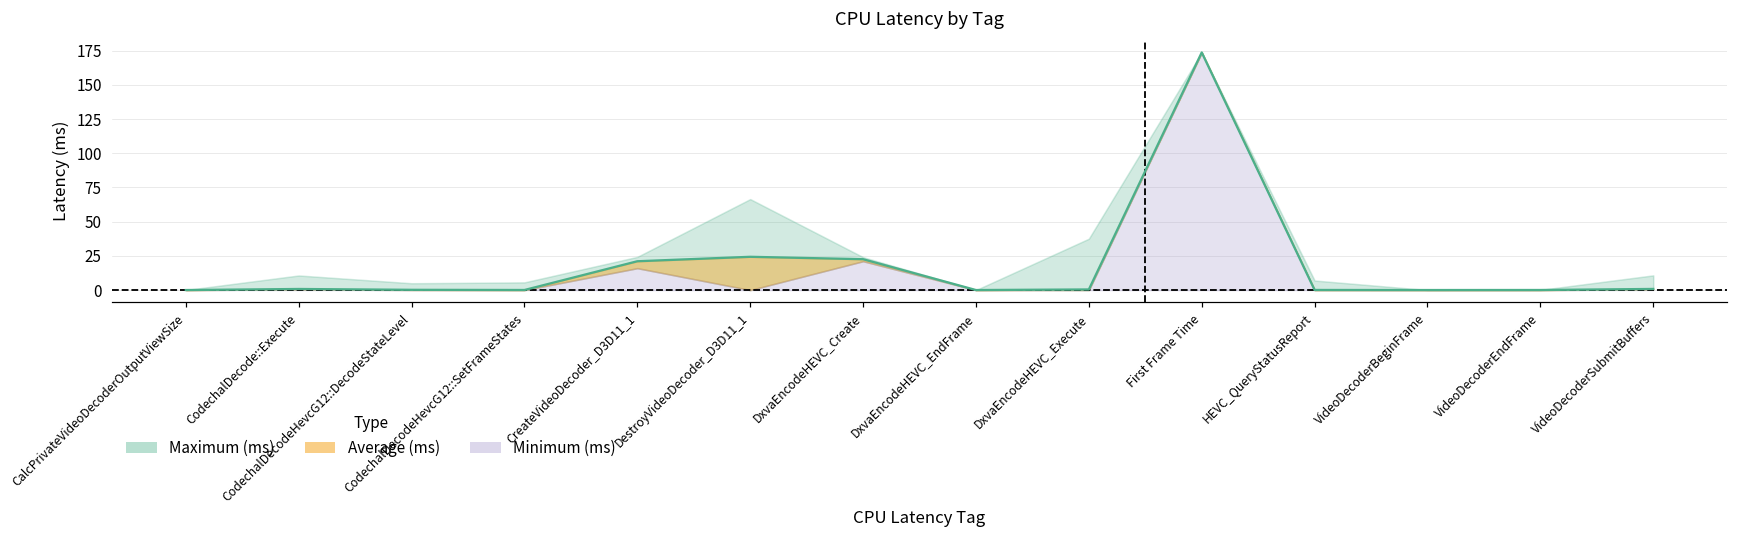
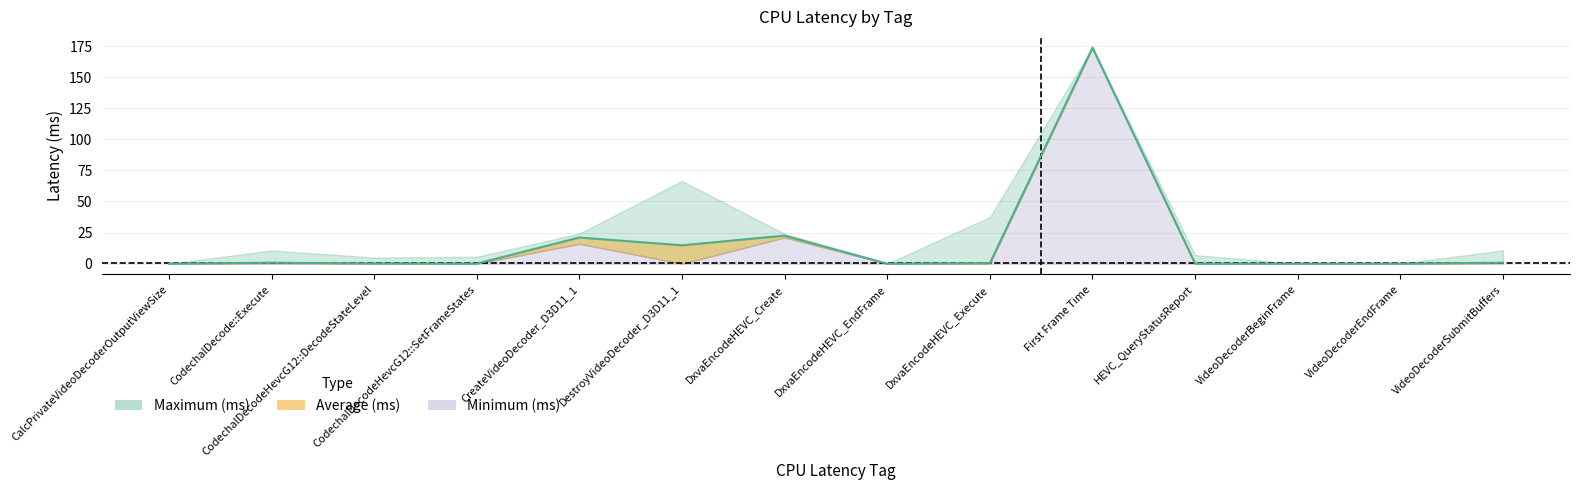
Average (ms), DestroyVideoDecoder_D3D11_1: 24 -> 15
